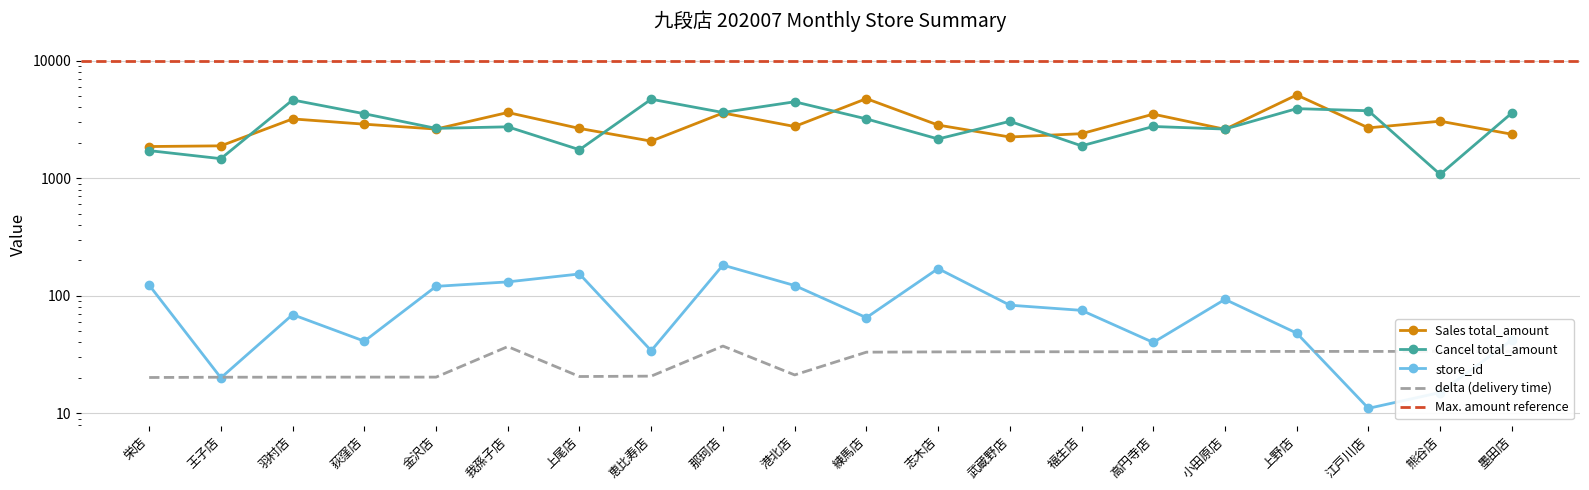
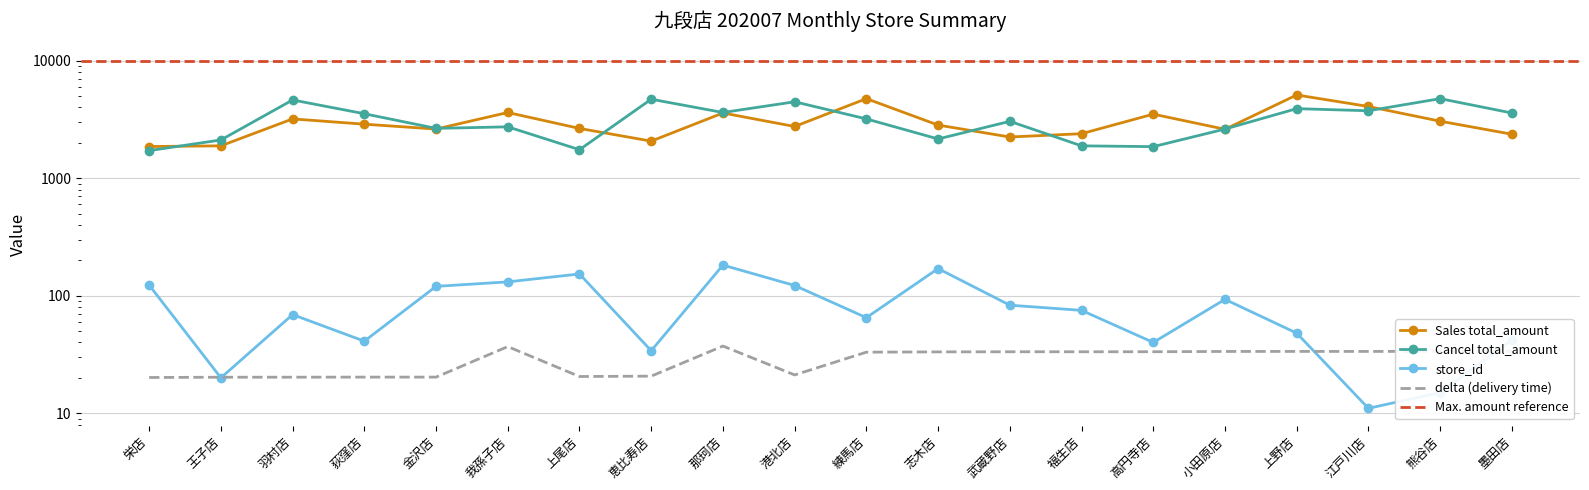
Cancel total_amount, 王子店: 1500 -> 2100
Cancel total_amount, 高円寺店: 2800 -> 1900
Sales total_amount, 江戸川店: 2700 -> 4100
Cancel total_amount, 熊谷店: 1100 -> 4700
